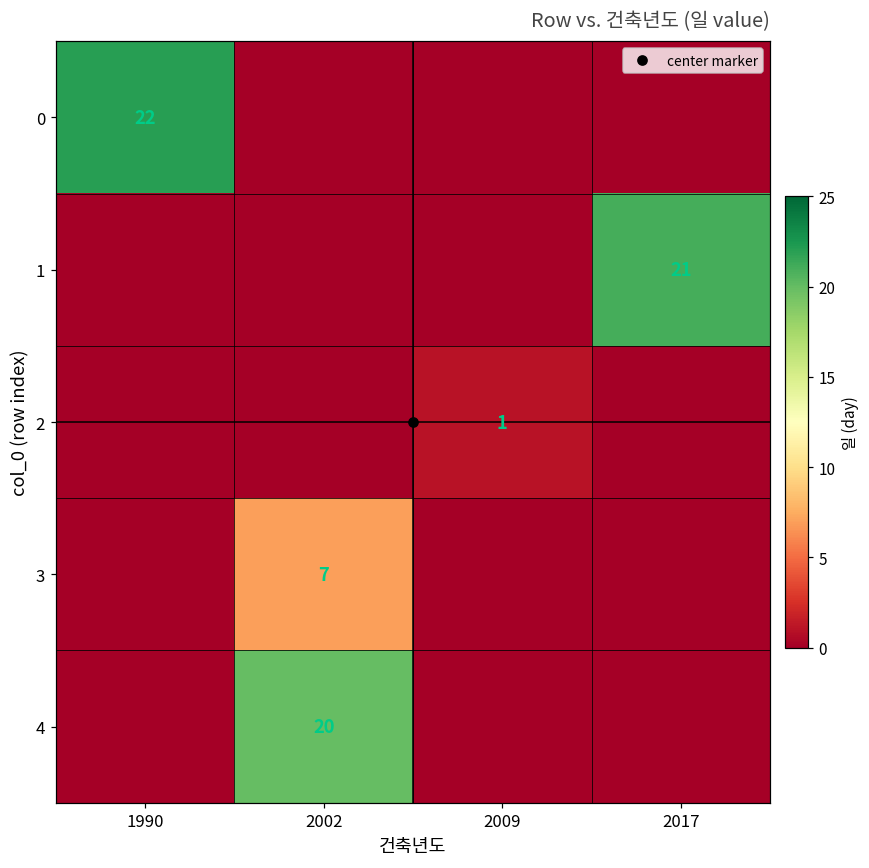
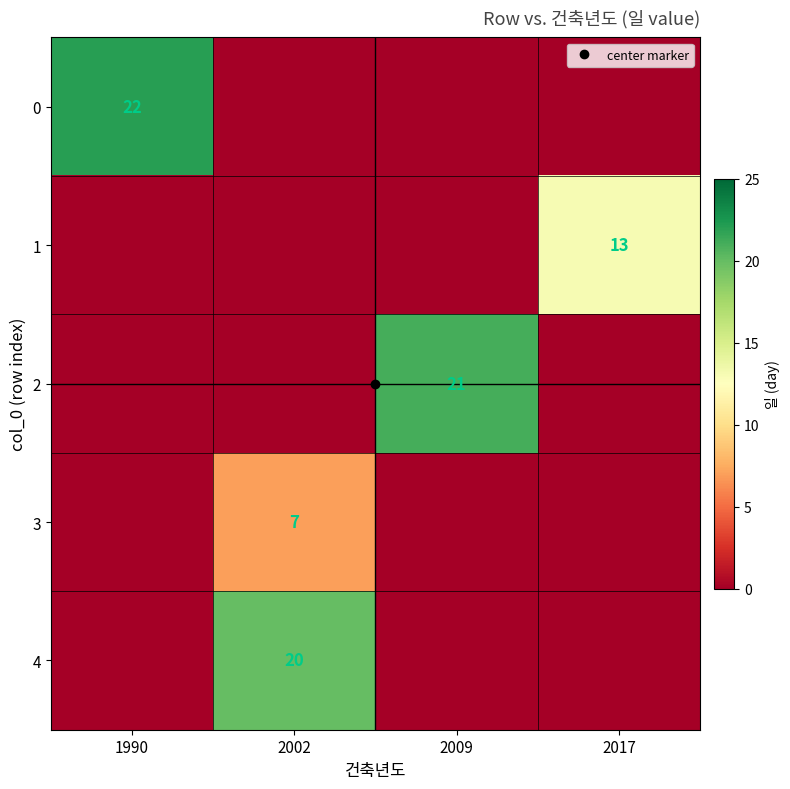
1, 2017: 21 -> 13
2, 2009: 1 -> 21
